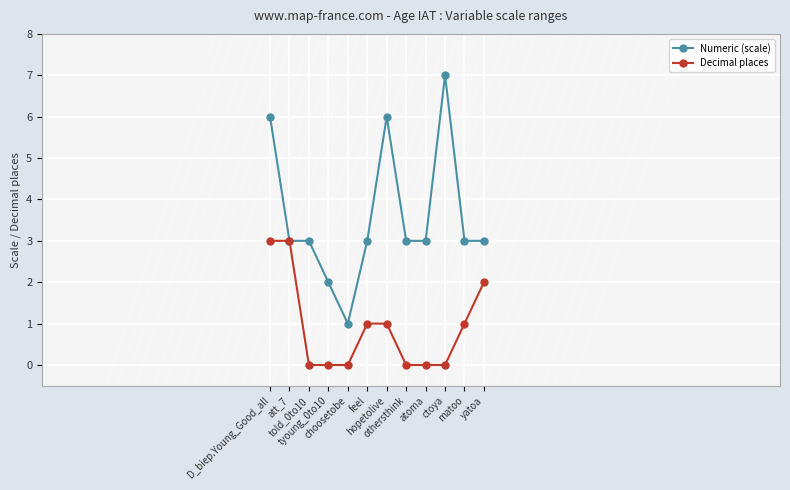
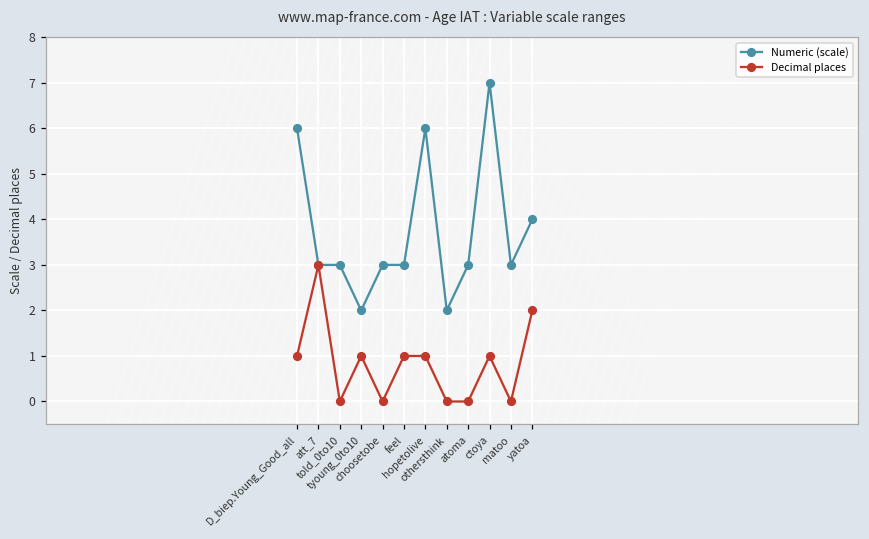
Decimal places, D_biep.Young_Good_all: 3 -> 1
Decimal places, tyoung_0to10: 0 -> 1
Numeric (scale), choosetobe: 1 -> 3
Numeric (scale), othersthink: 3 -> 2
Decimal places, ctoya: 0 -> 1
Decimal places, matoo: 1 -> 0
Numeric (scale), yatoa: 3 -> 4
